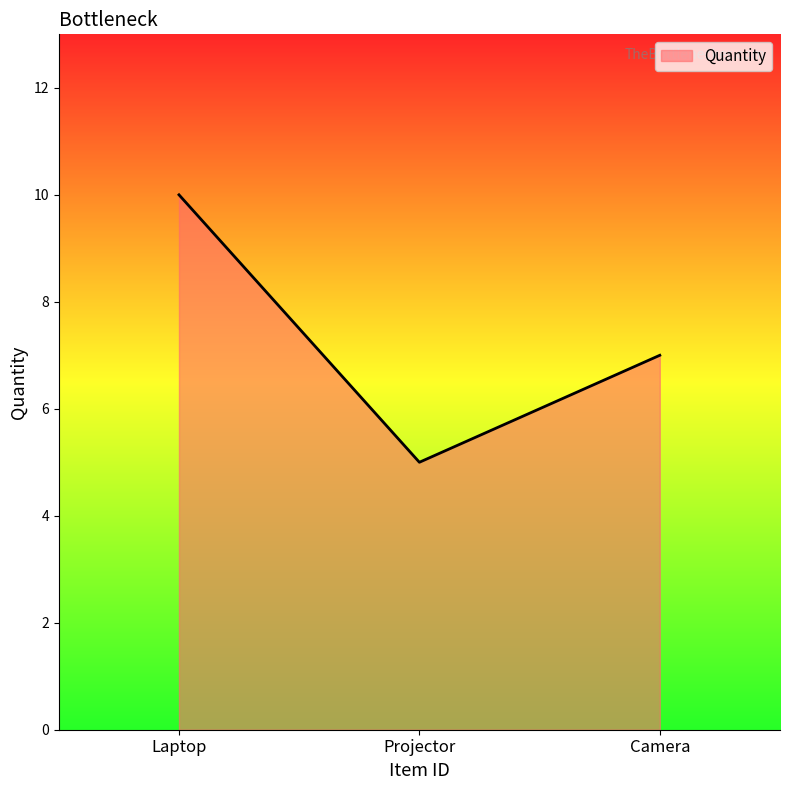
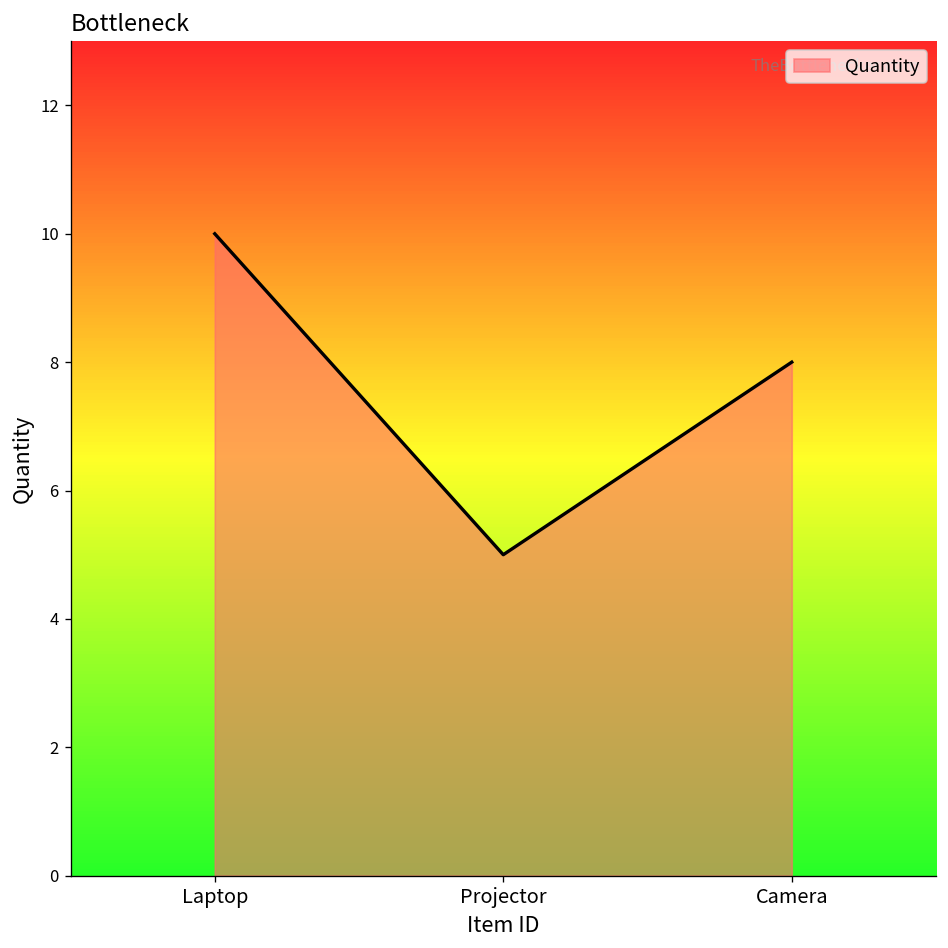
Camera: 7 -> 8
